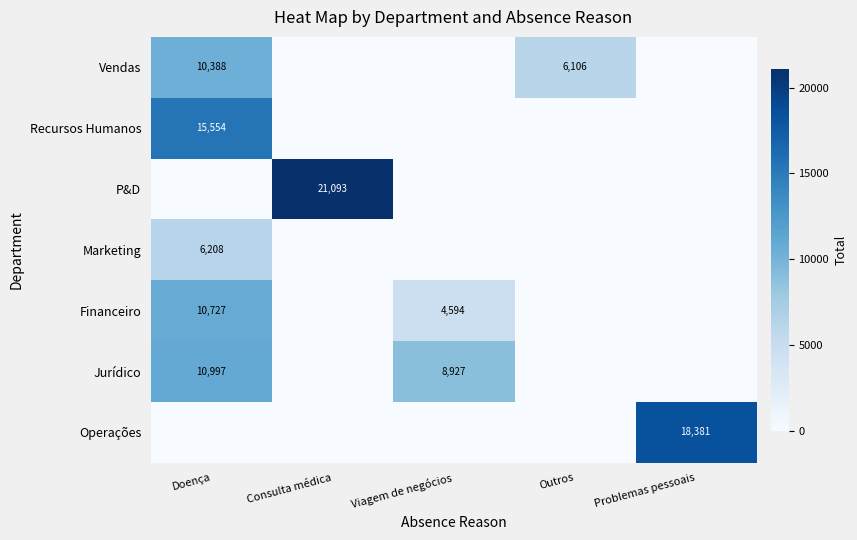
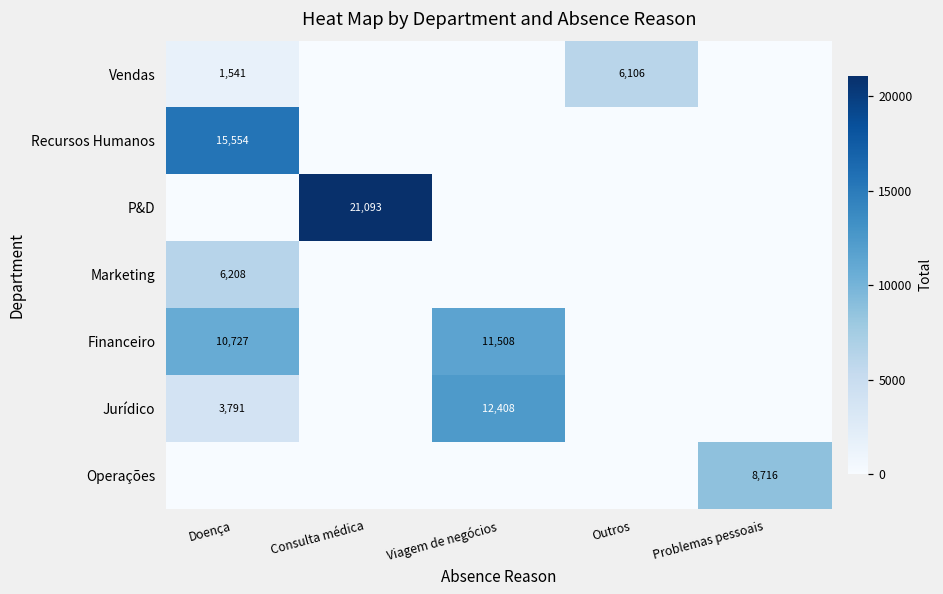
Vendas, Doença: 10,388 -> 1,541
Financeiro, Viagem de negócios: 4,594 -> 11,508
Jurídico, Doença: 10,997 -> 3,791
Jurídico, Viagem de negócios: 8,927 -> 12,408
Operações, Problemas pessoais: 18,381 -> 8,716
